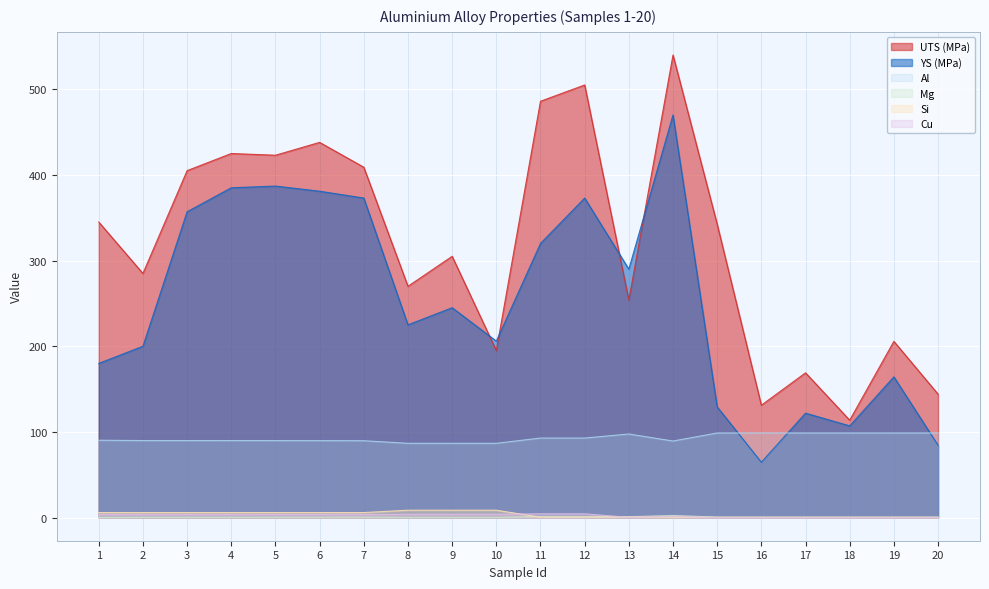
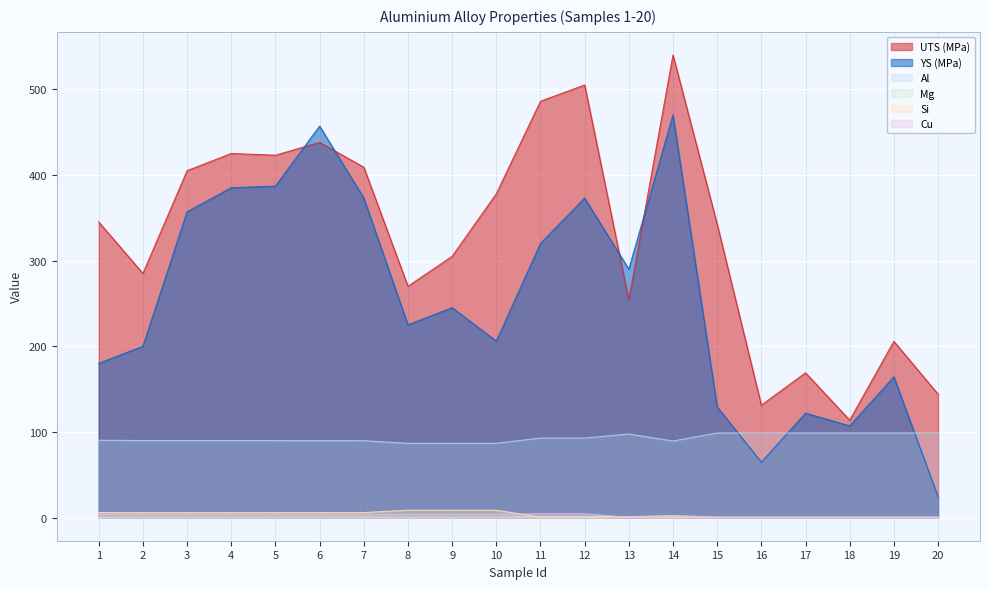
YS (MPa), 6: 380 -> 460
UTS (MPa), 10: 200 -> 380
YS (MPa), 20: 80 -> 20
